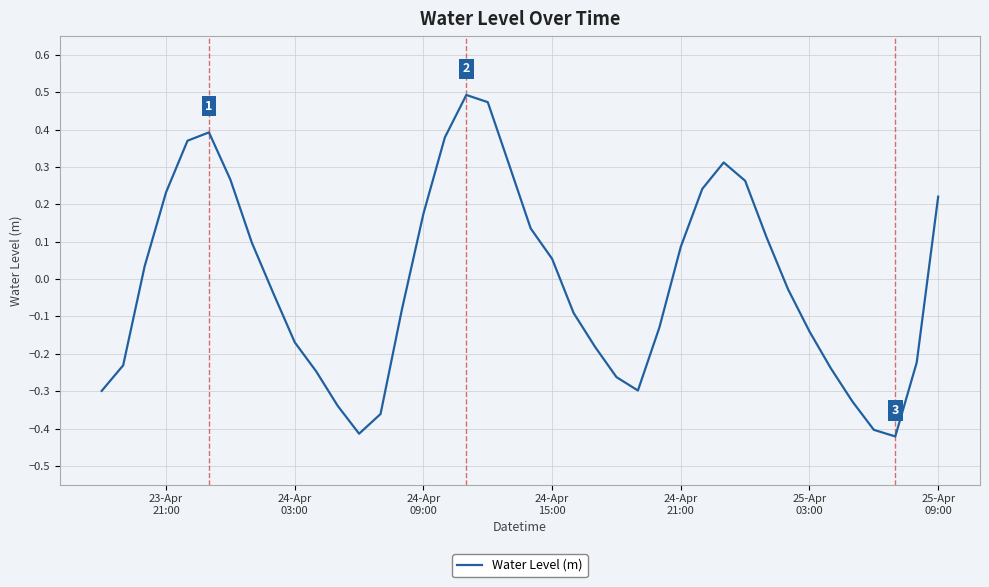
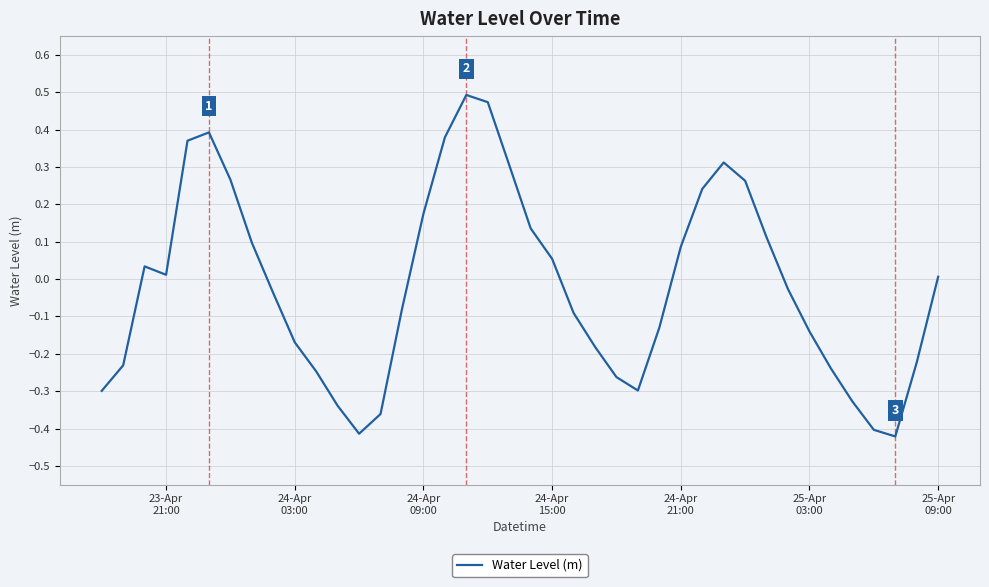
23-Apr 21:00: 0.23 -> 0.01
25-Apr 09:00: 0.22 -> 0.01
